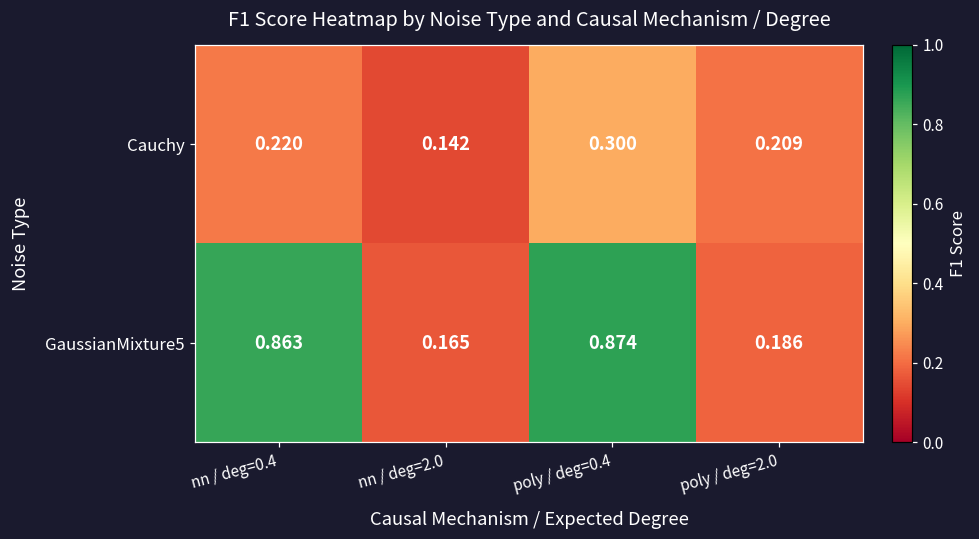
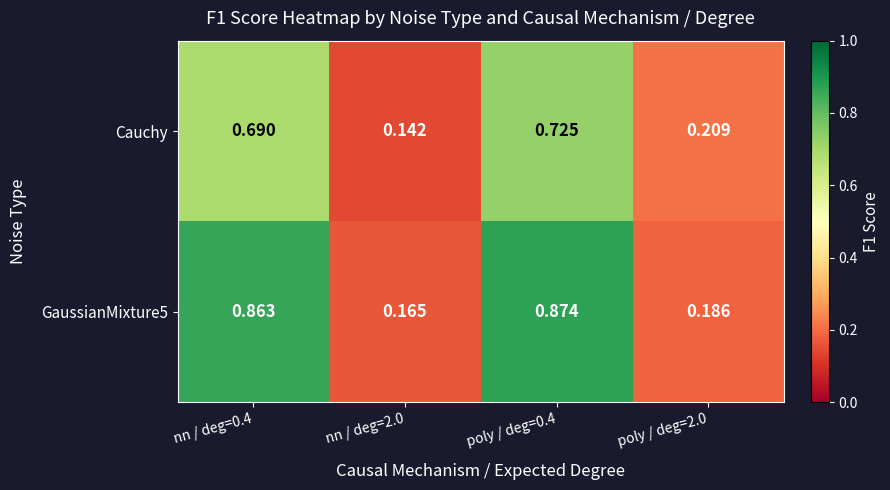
Cauchy, nn / deg=0.4: 0.220 -> 0.690
Cauchy, poly / deg=0.4: 0.300 -> 0.725
